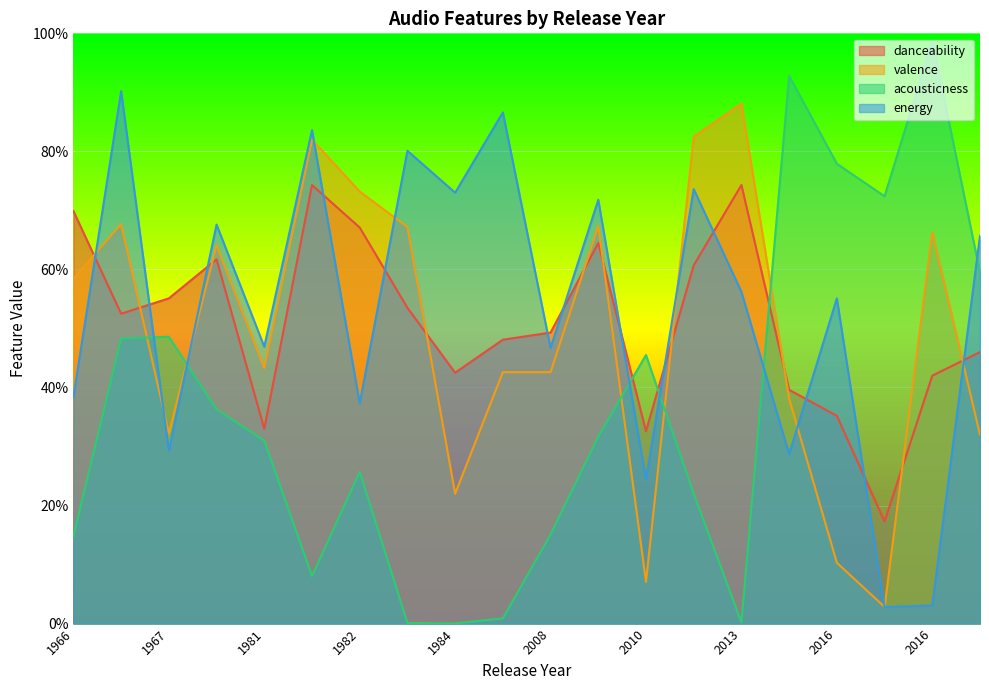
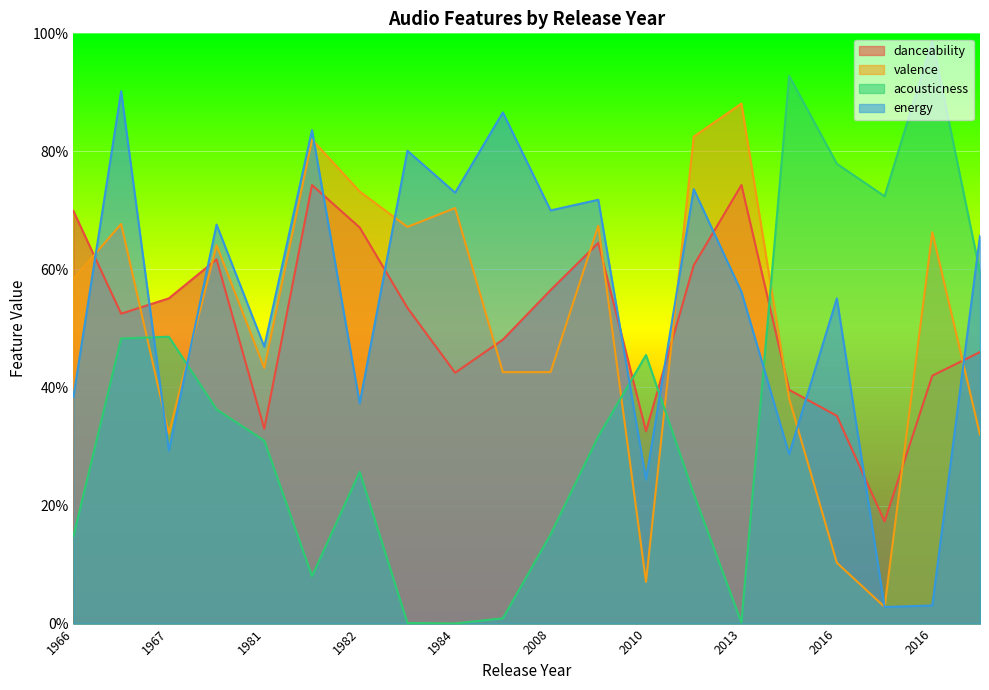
valence, 1984: 22% -> 70%
danceability, 2008: 49% -> 56%
energy, 2008: 47% -> 70%
